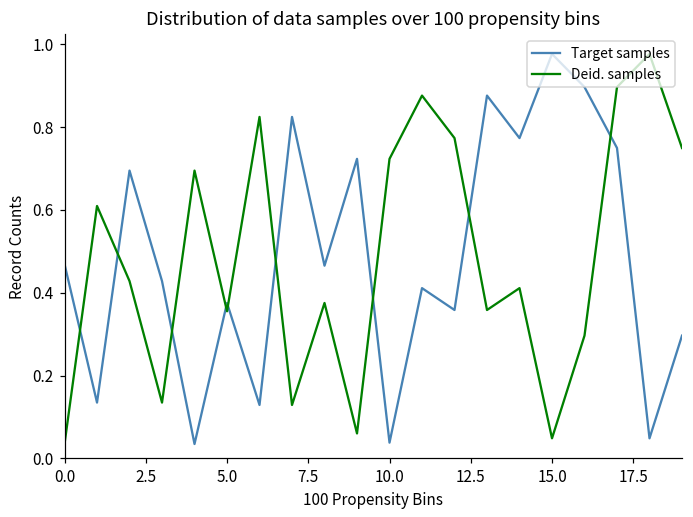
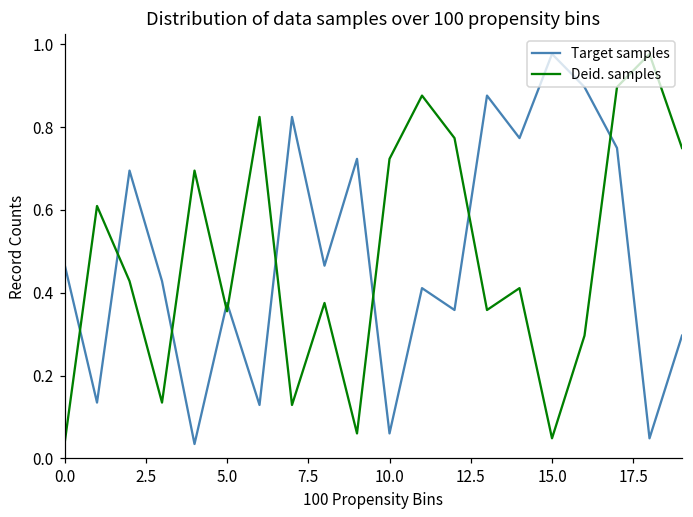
Target samples, 10.0: 0.04 -> 0.06
